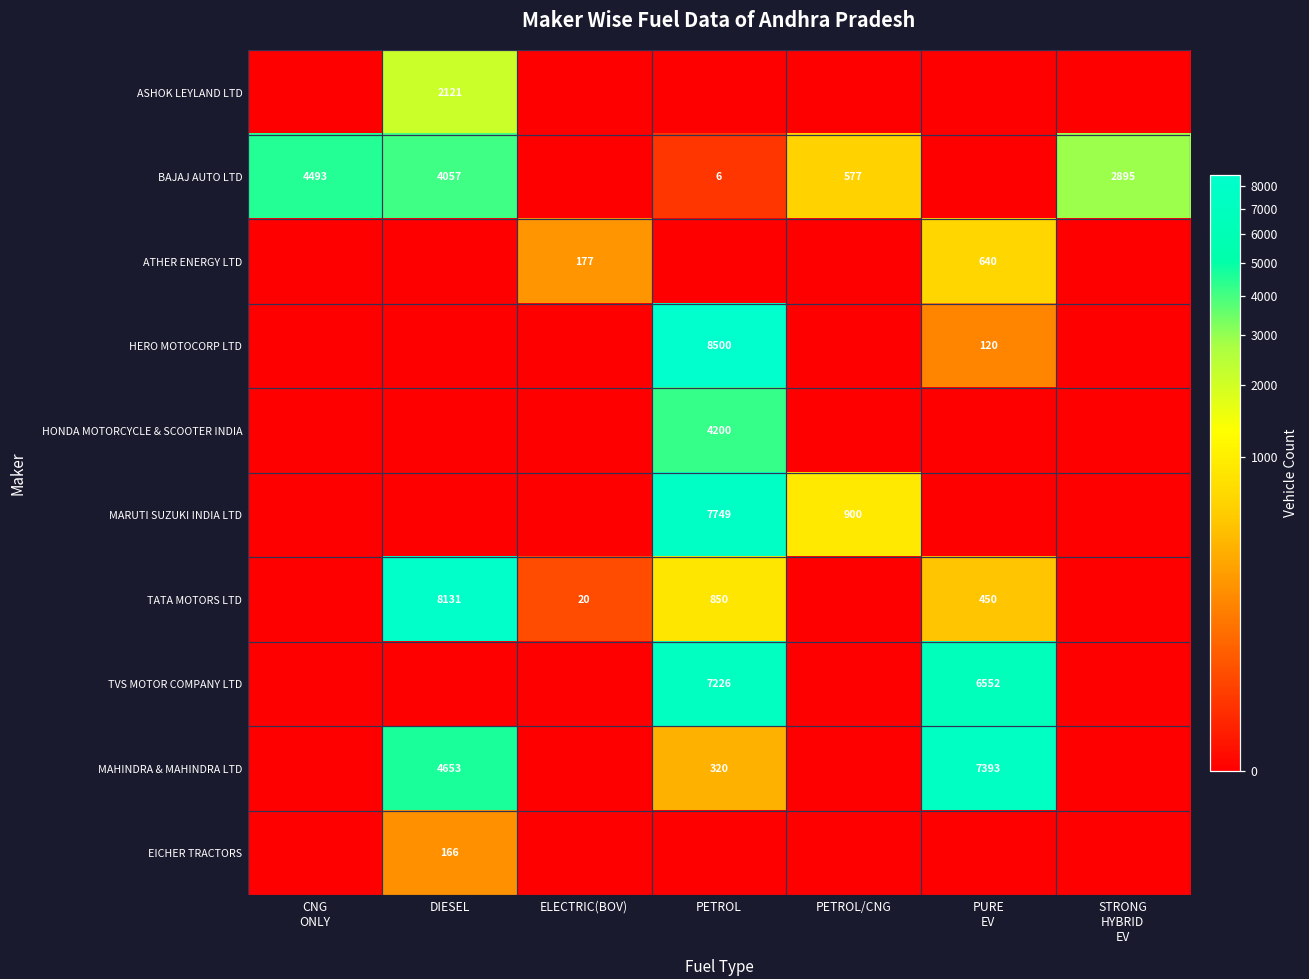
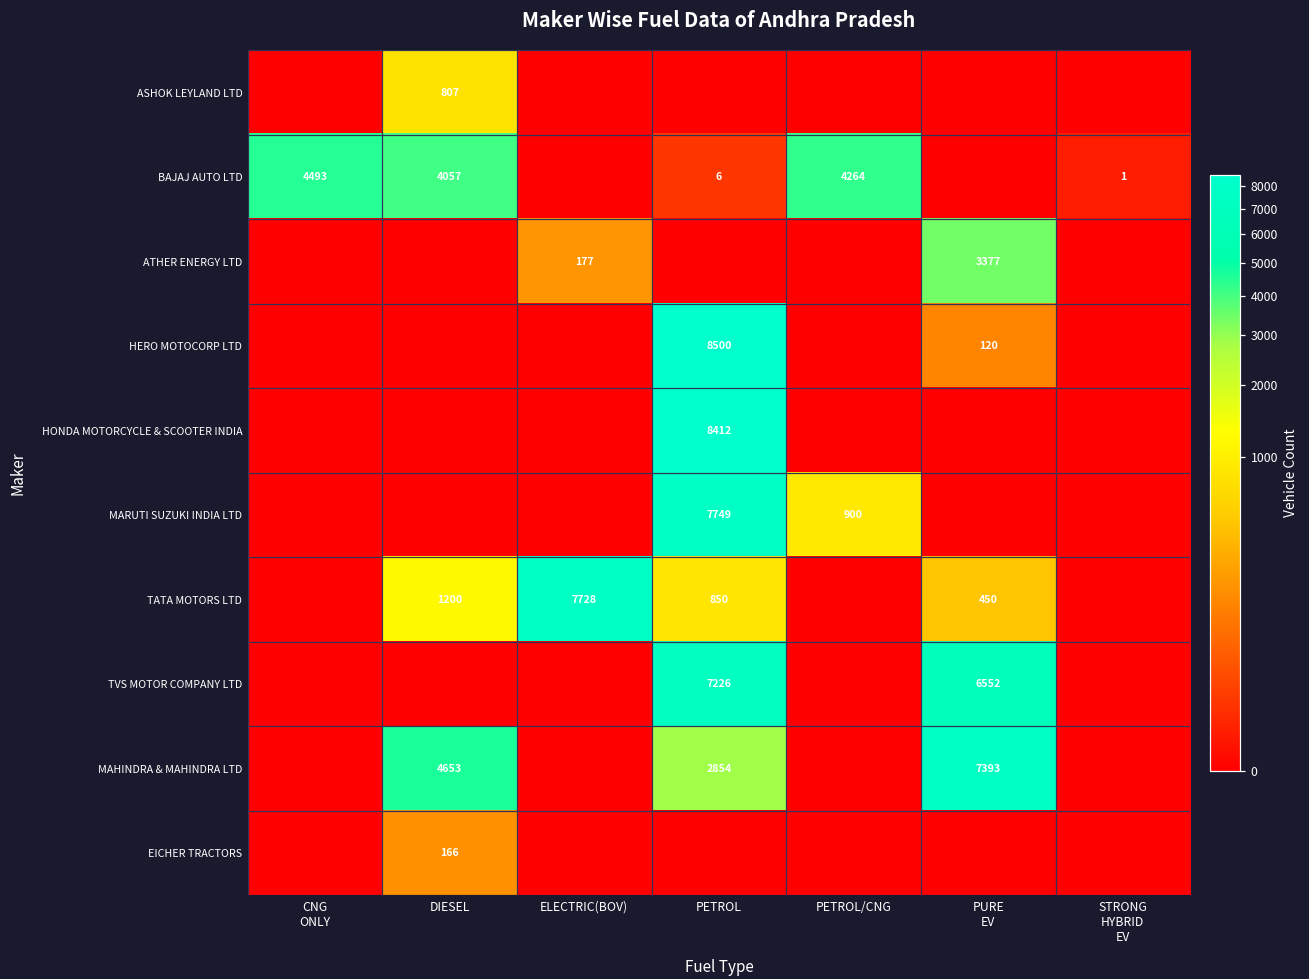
ASHOK LEYLAND LTD, DIESEL: 2121 -> 807
BAJAJ AUTO LTD, PETROL/CNG: 577 -> 4264
BAJAJ AUTO LTD, STRONG HYBRID EV: 2895 -> 1
ATHER ENERGY LTD, PURE EV: 640 -> 3377
HONDA MOTORCYCLE & SCOOTER INDIA, PETROL: 4200 -> 8412
TATA MOTORS LTD, DIESEL: 8131 -> 1200
TATA MOTORS LTD, ELECTRIC(BOV): 20 -> 7728
MAHINDRA & MAHINDRA LTD, PETROL: 320 -> 2854
